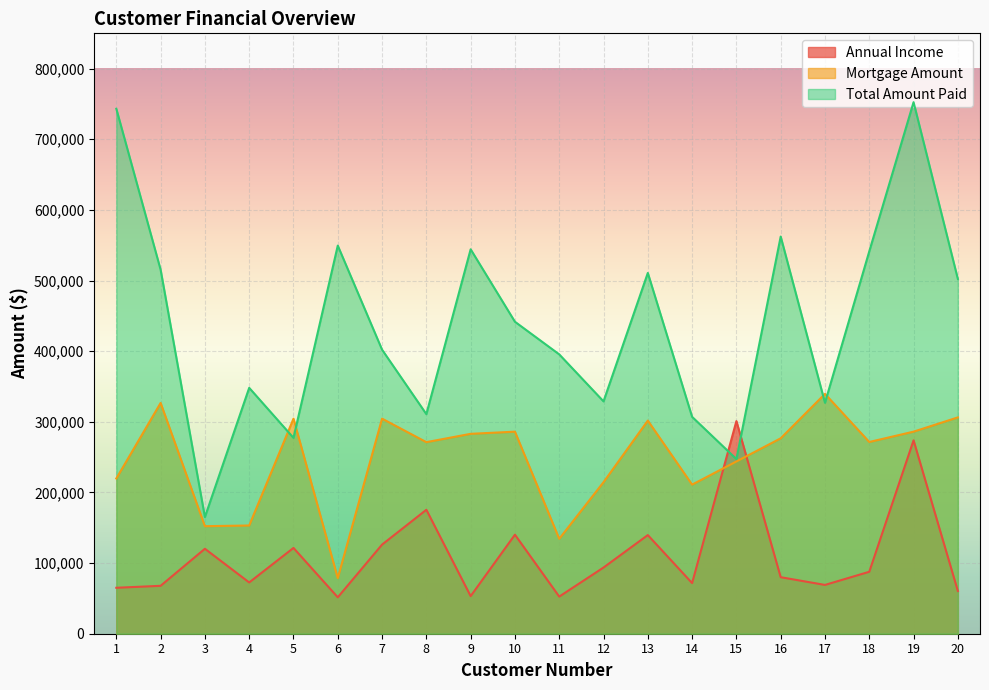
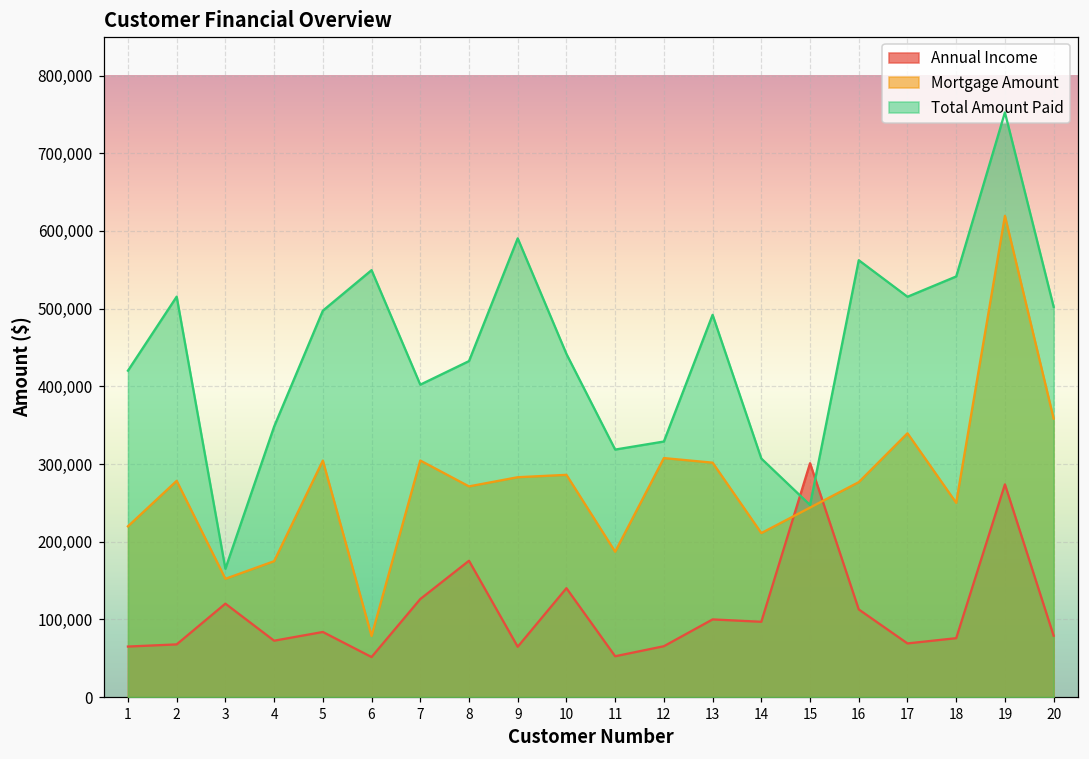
Total Amount Paid, 1: 740,000 -> 420,000
Mortgage Amount, 2: 330,000 -> 280,000
Mortgage Amount, 4: 150,000 -> 170,000
Annual Income, 5: 120,000 -> 80,000
Total Amount Paid, 5: 280,000 -> 500,000
Total Amount Paid, 8: 310,000 -> 430,000
Annual Income, 9: 50,000 -> 60,000
Total Amount Paid, 9: 540,000 -> 590,000
Mortgage Amount, 11: 130,000 -> 190,000
Total Amount Paid, 11: 400,000 -> 320,000
Annual Income, 12: 90,000 -> 70,000
Mortgage Amount, 12: 210,000 -> 310,000
Annual Income, 13: 140,000 -> 100,000
Total Amount Paid, 13: 510,000 -> 490,000
Annual Income, 14: 70,000 -> 100,000
Annual Income, 16: 80,000 -> 110,000
Total Amount Paid, 17: 330,000 -> 520,000
Annual Income, 18: 90,000 -> 80,000
Mortgage Amount, 18: 270,000 -> 250,000
Mortgage Amount, 19: 290,000 -> 620,000
Annual Income, 20: 60,000 -> 80,000
Mortgage Amount, 20: 310,000 -> 360,000
